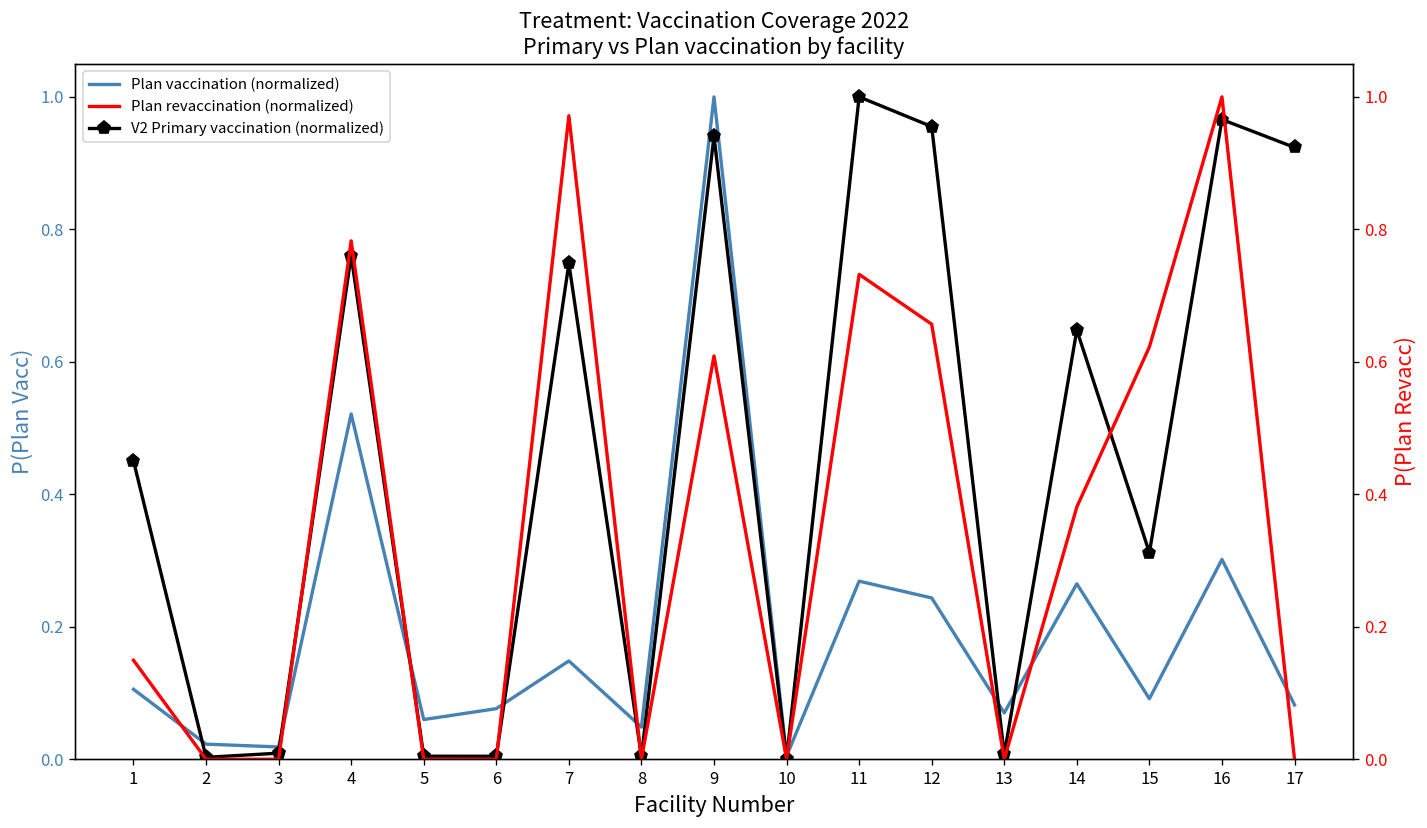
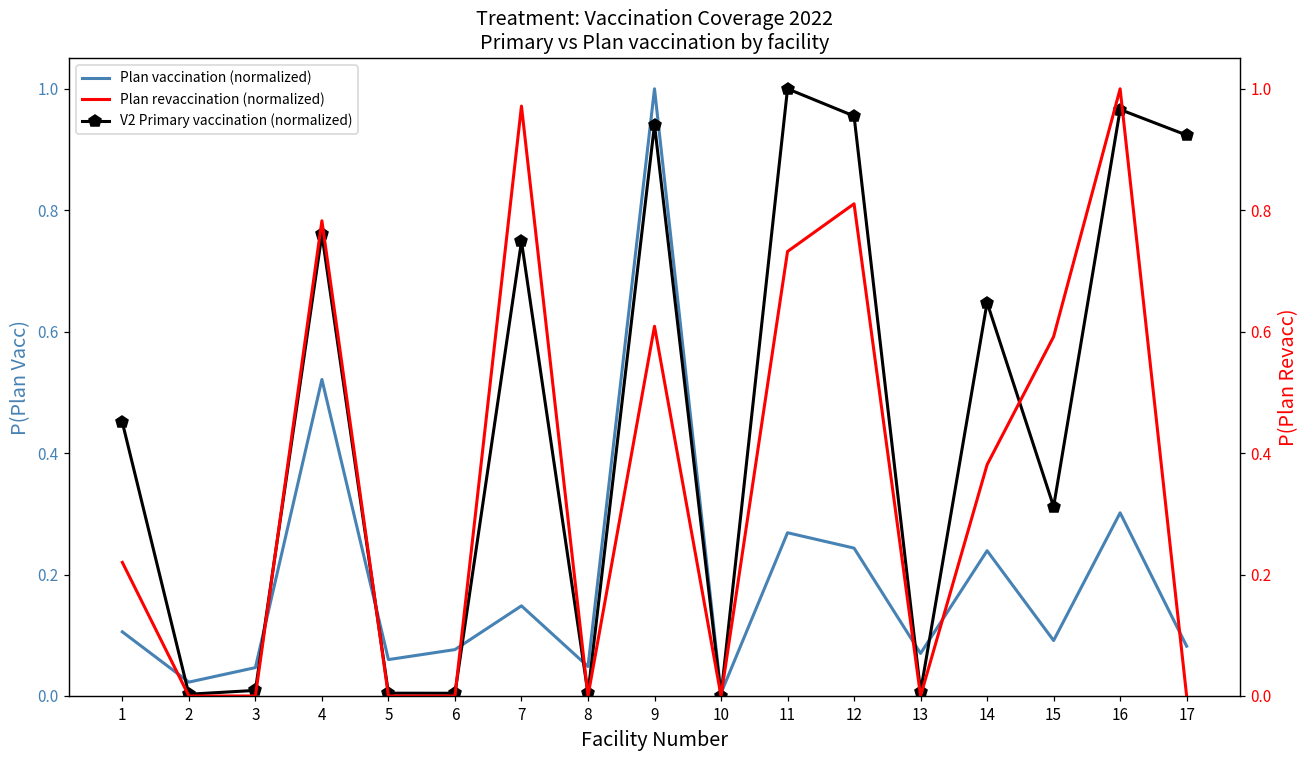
Plan vaccination (normalized), 3: 0.02 -> 0.05
Plan vaccination (normalized), 14: 0.26 -> 0.24
Plan revaccination (normalized), 1: 0.15 -> 0.22
Plan revaccination (normalized), 12: 0.66 -> 0.81
Plan revaccination (normalized), 15: 0.62 -> 0.59
